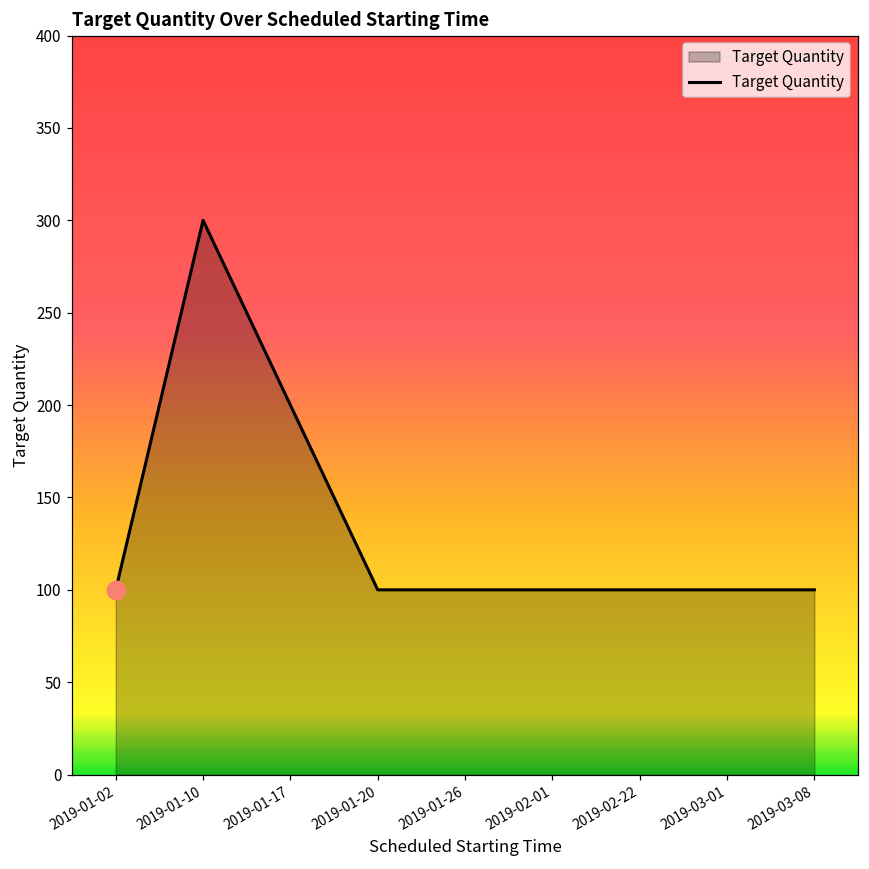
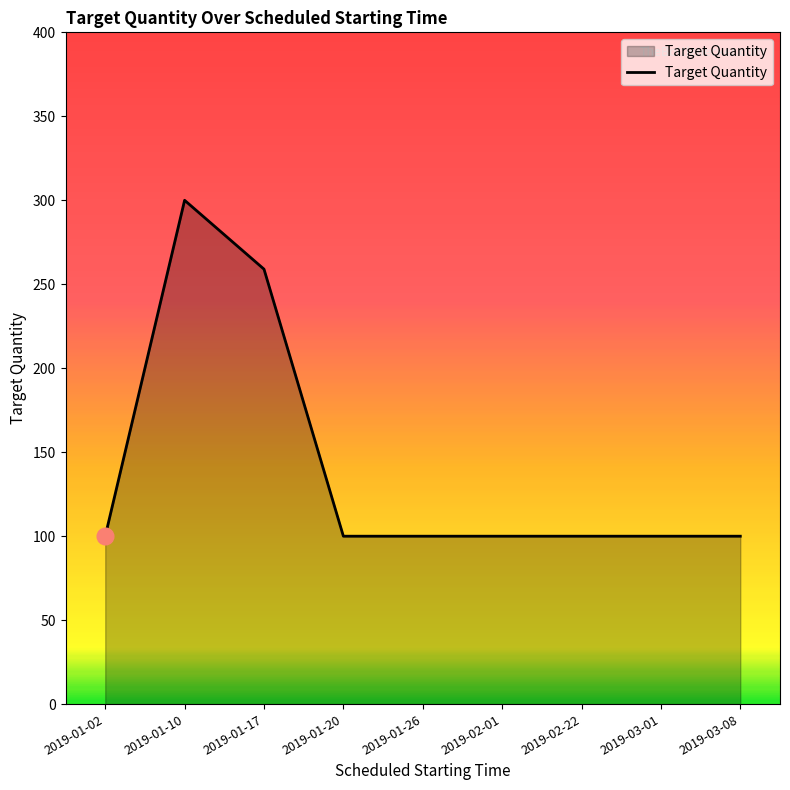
Target Quantity, 2019-01-17: 200 -> 259
